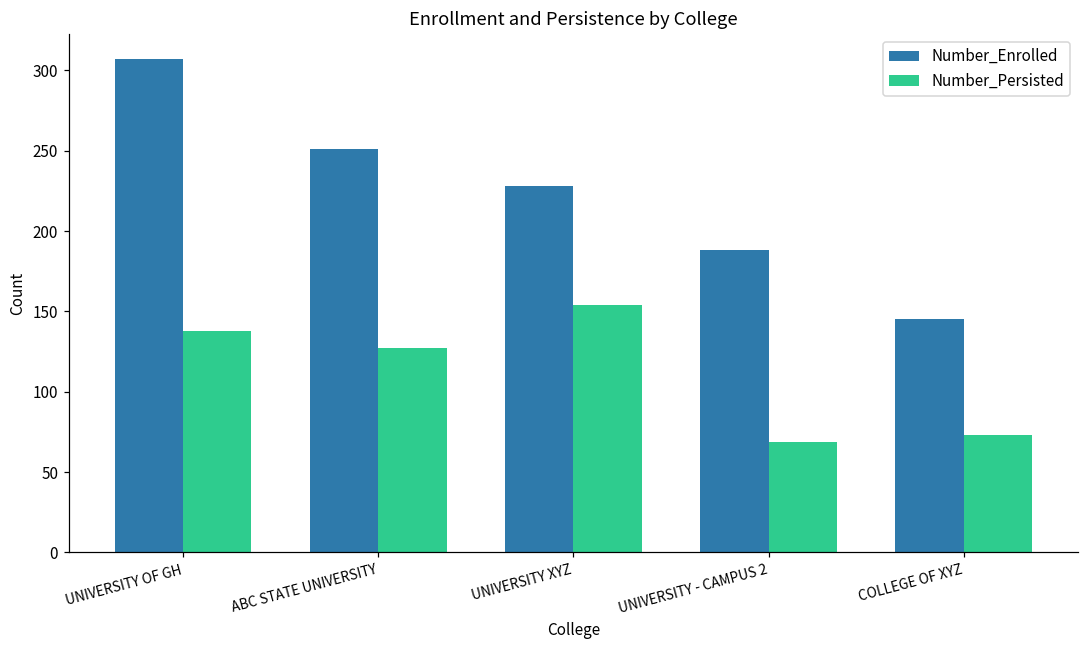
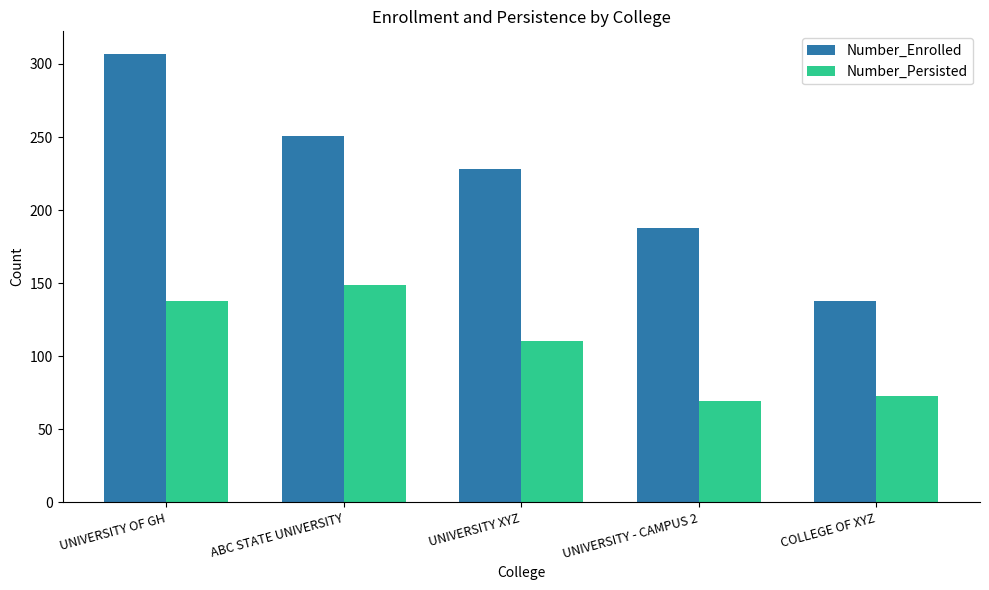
Number_Persisted, ABC STATE UNIVERSITY: 127 -> 149
Number_Persisted, UNIVERSITY XYZ: 154 -> 110
Number_Enrolled, COLLEGE OF XYZ: 145 -> 138
